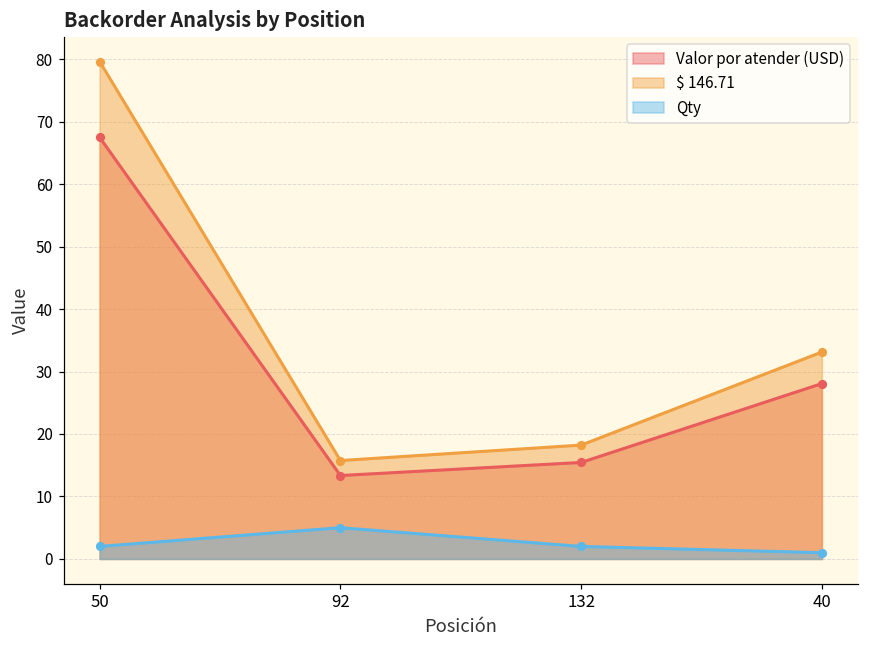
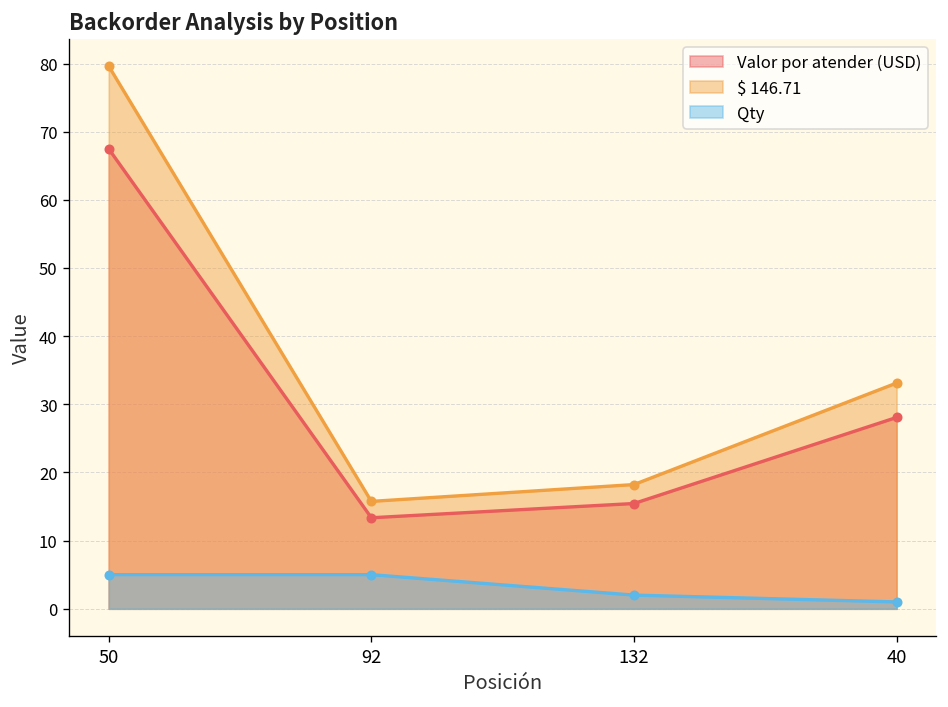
Qty, 50: 2 -> 5
